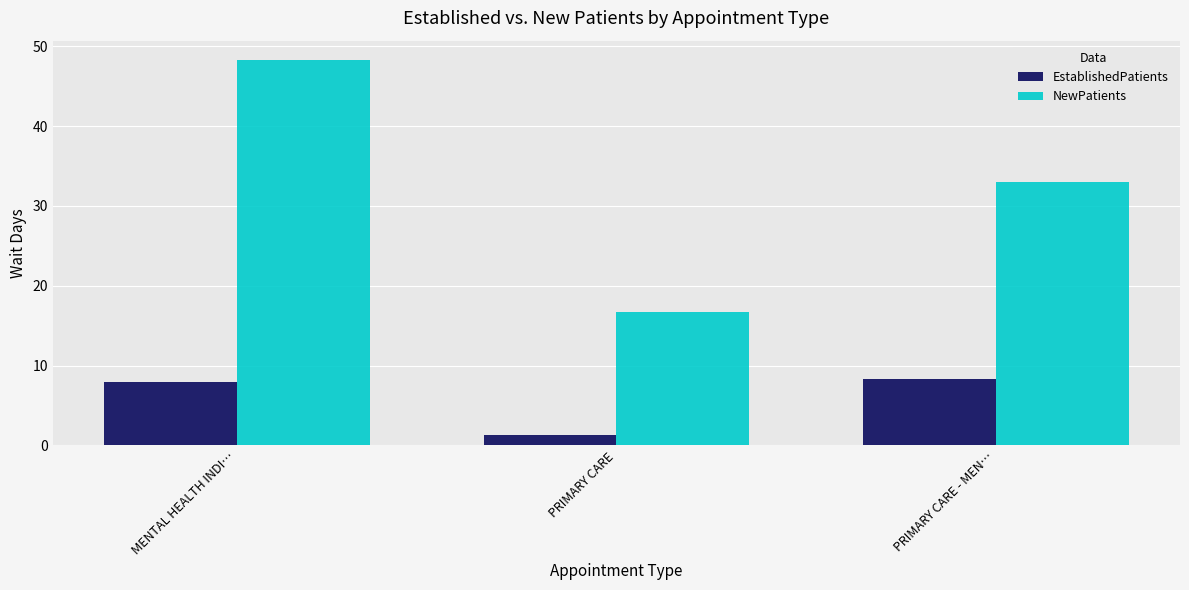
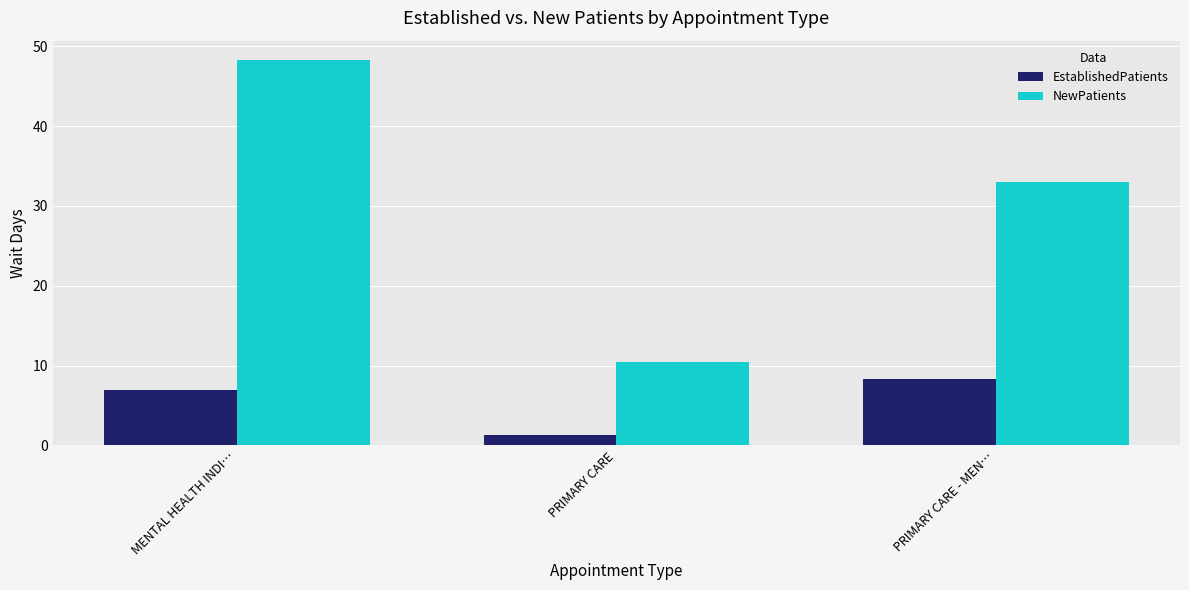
EstablishedPatients, MENTAL HEALTH INDI…: 8 -> 7
NewPatients, PRIMARY CARE: 17 -> 11
